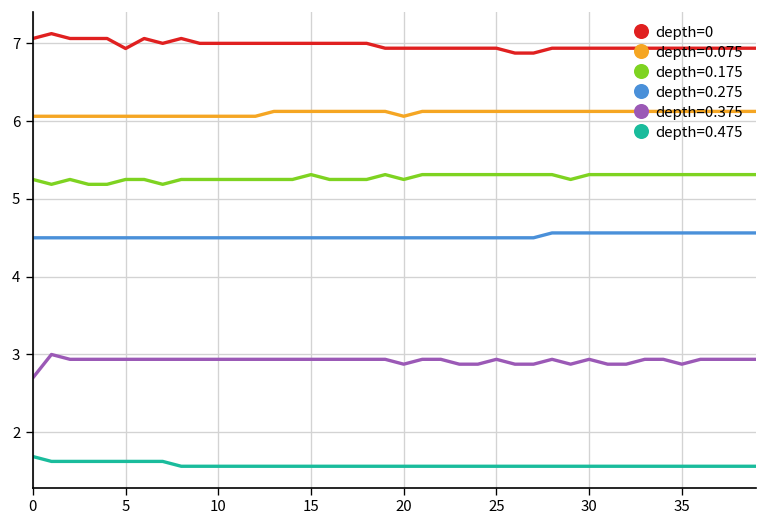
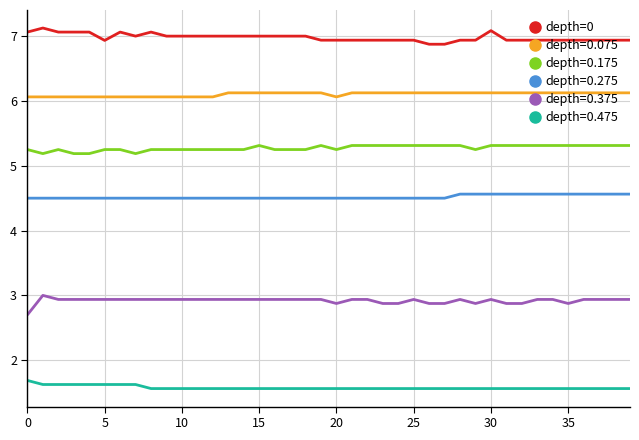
depth=0, 30: 6.9 -> 7.1
